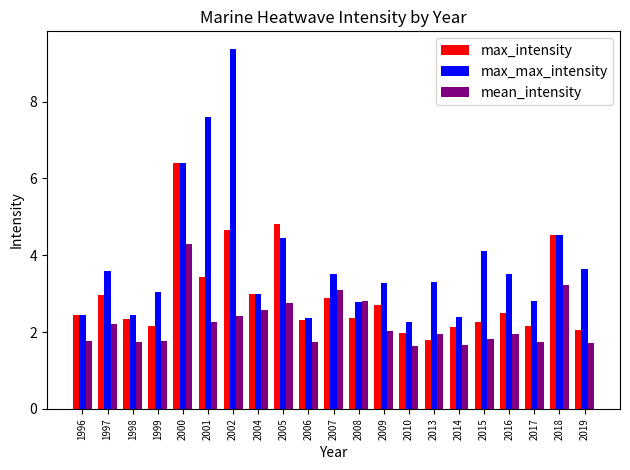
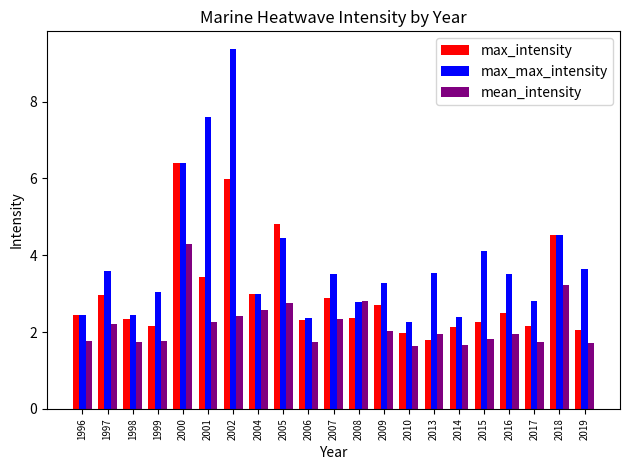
max_intensity, 2002: 4.7 -> 6.0
mean_intensity, 2007: 3.1 -> 2.3
max_max_intensity, 2013: 3.3 -> 3.5
